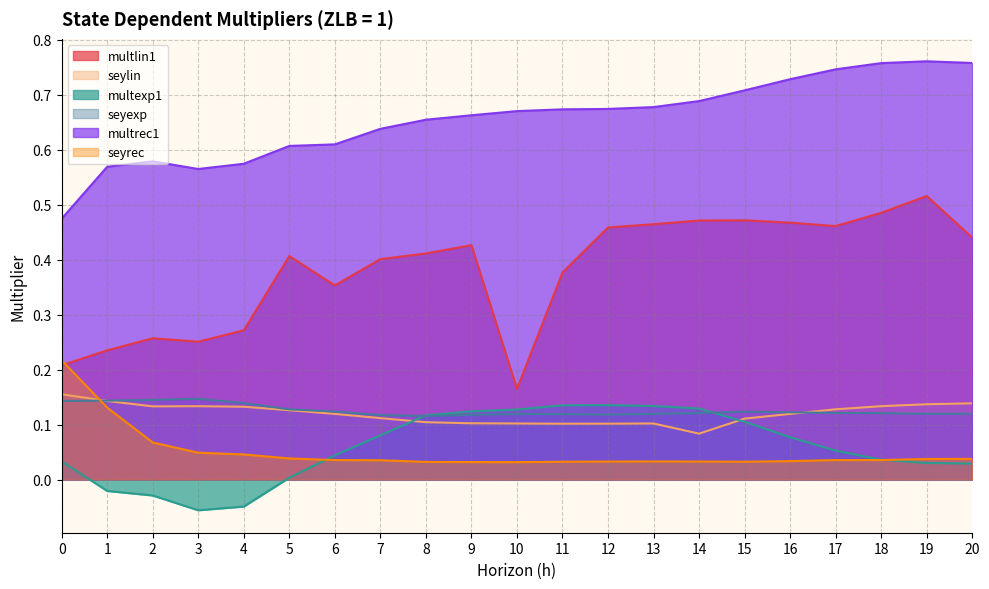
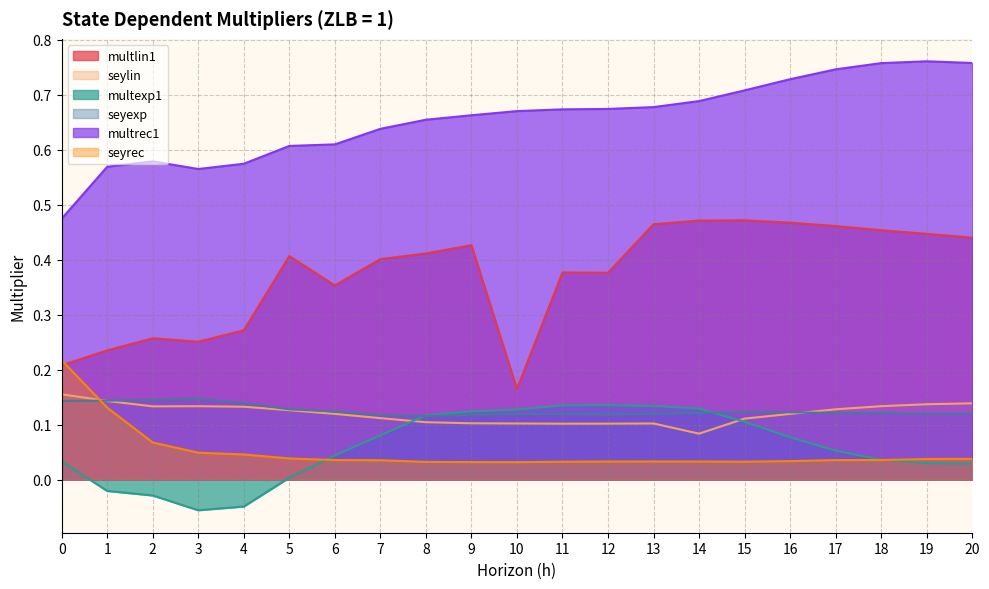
multlin1, 12: 0.46 -> 0.38
multlin1, 18: 0.49 -> 0.45
multlin1, 19: 0.52 -> 0.45
